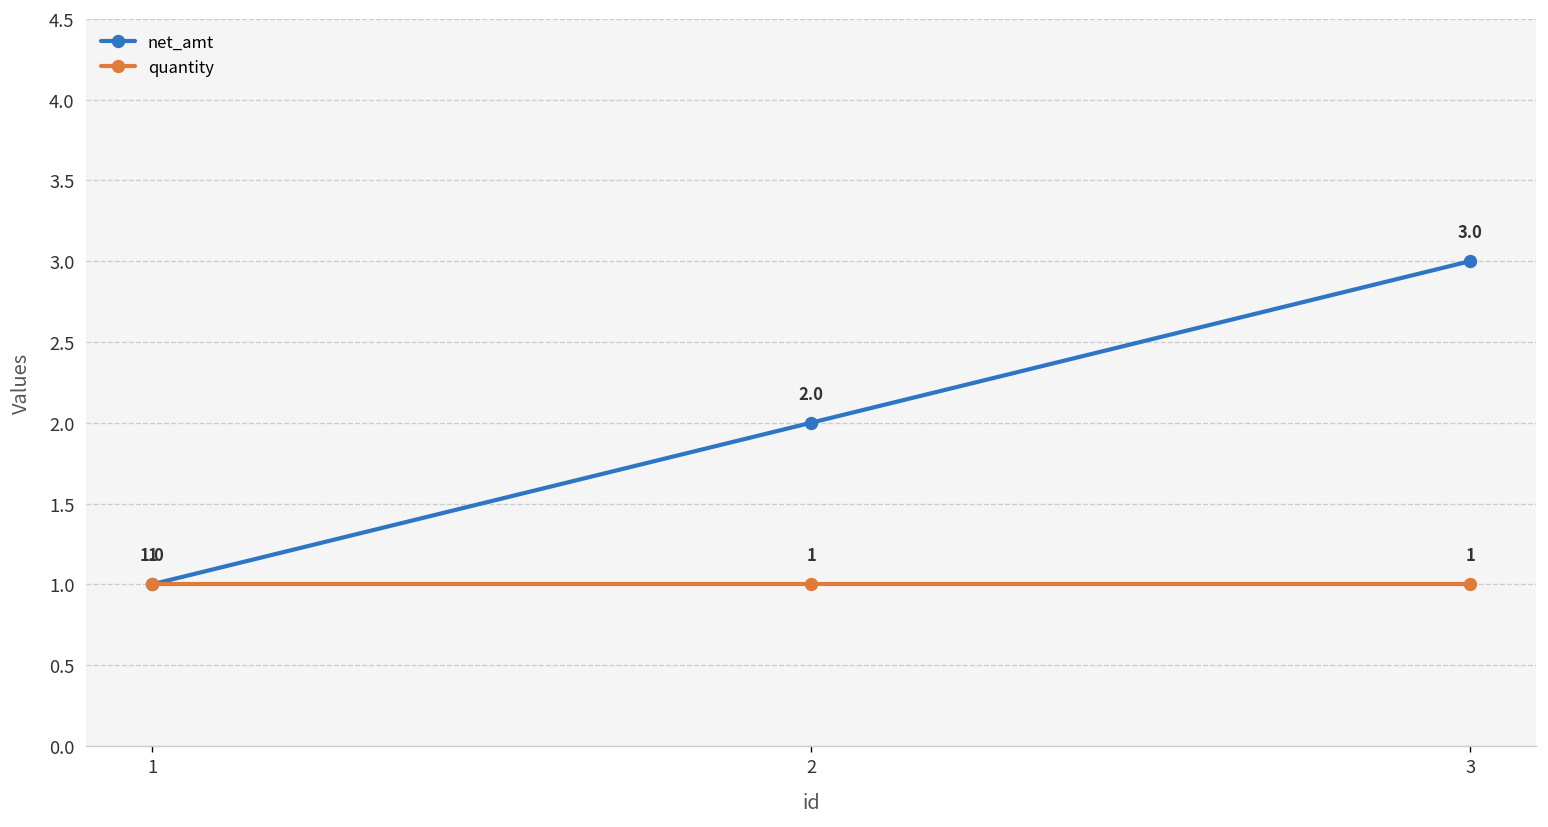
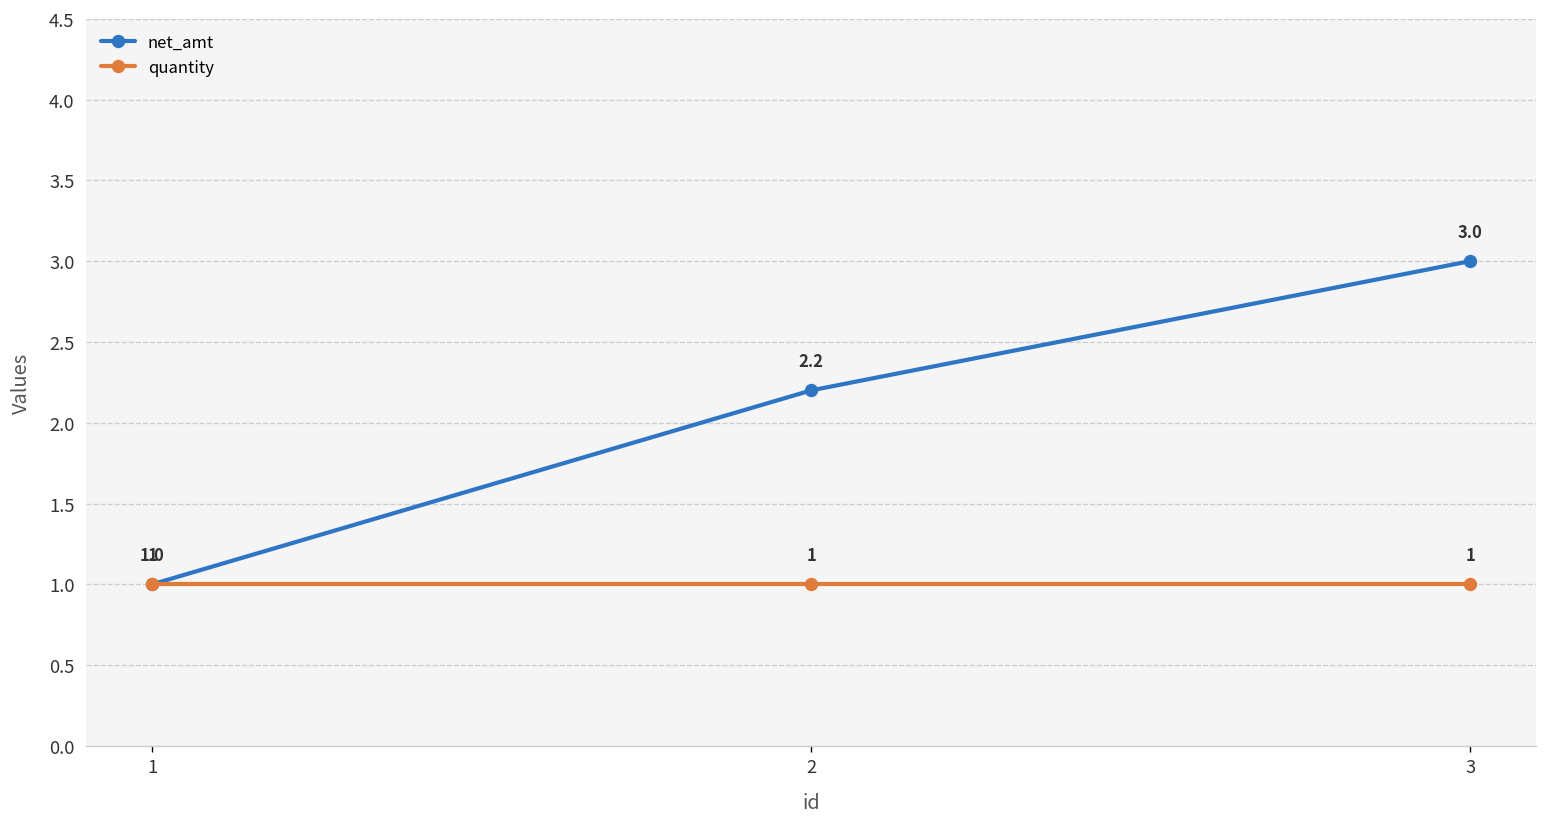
net_amt, 2: 2.0 -> 2.2
